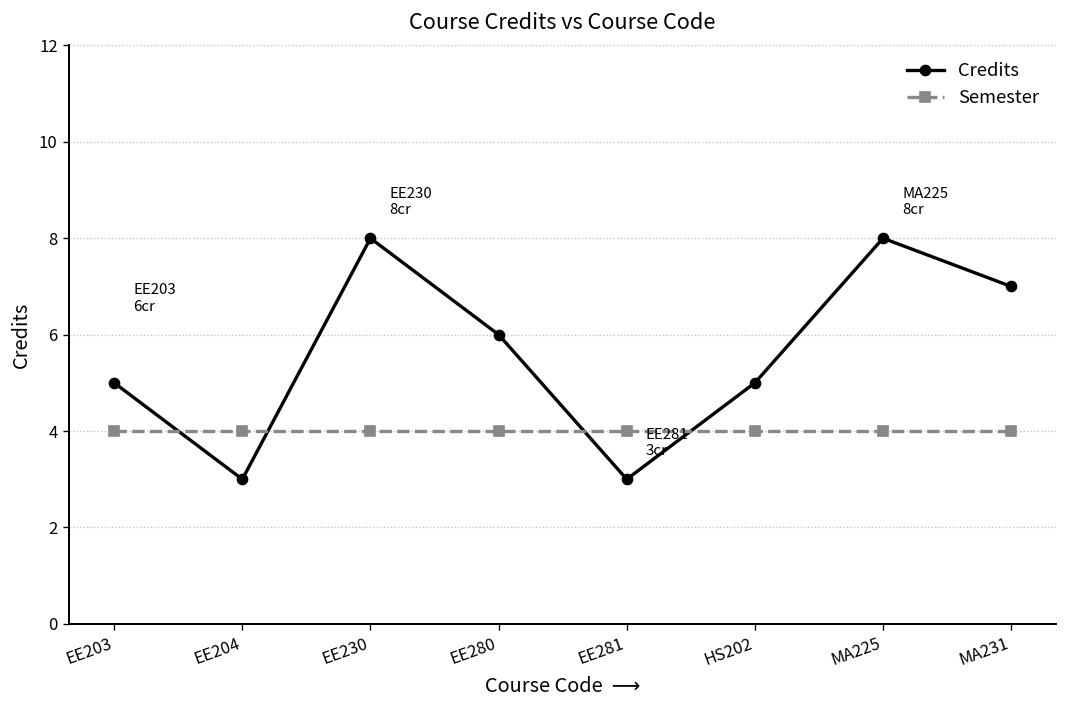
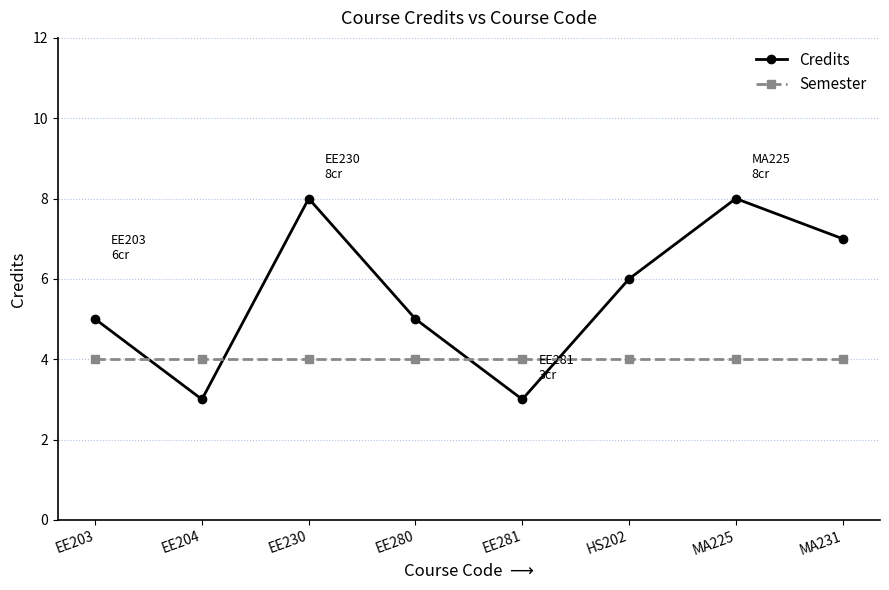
Credits, EE280: 6 -> 5
Credits, HS202: 5 -> 6
